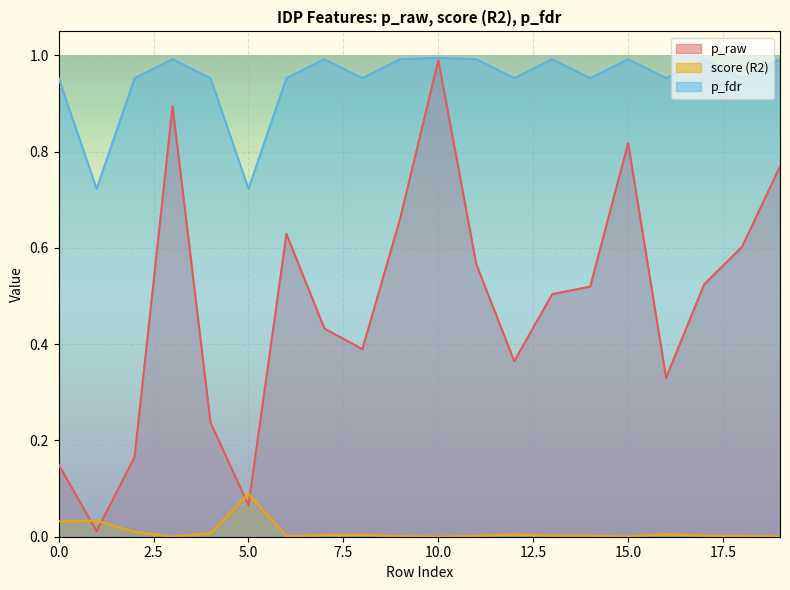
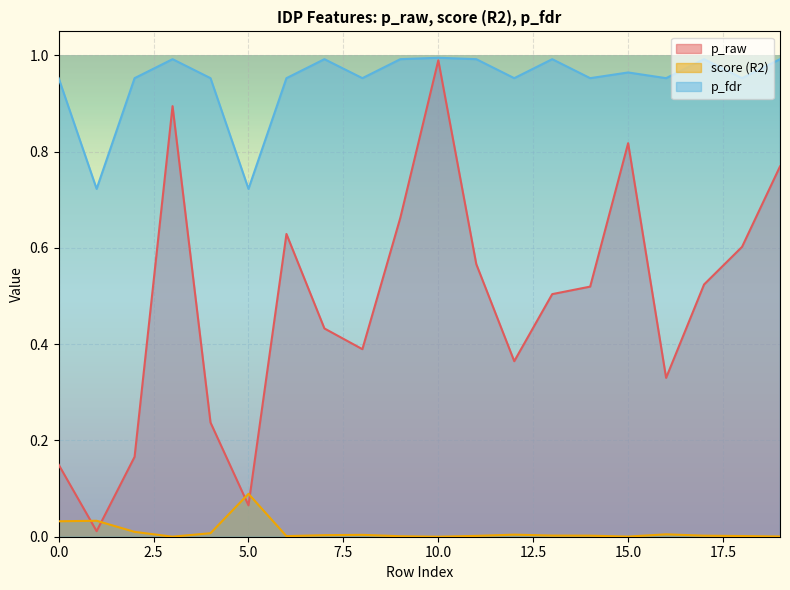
p_fdr, 15.0: 0.99 -> 0.96
